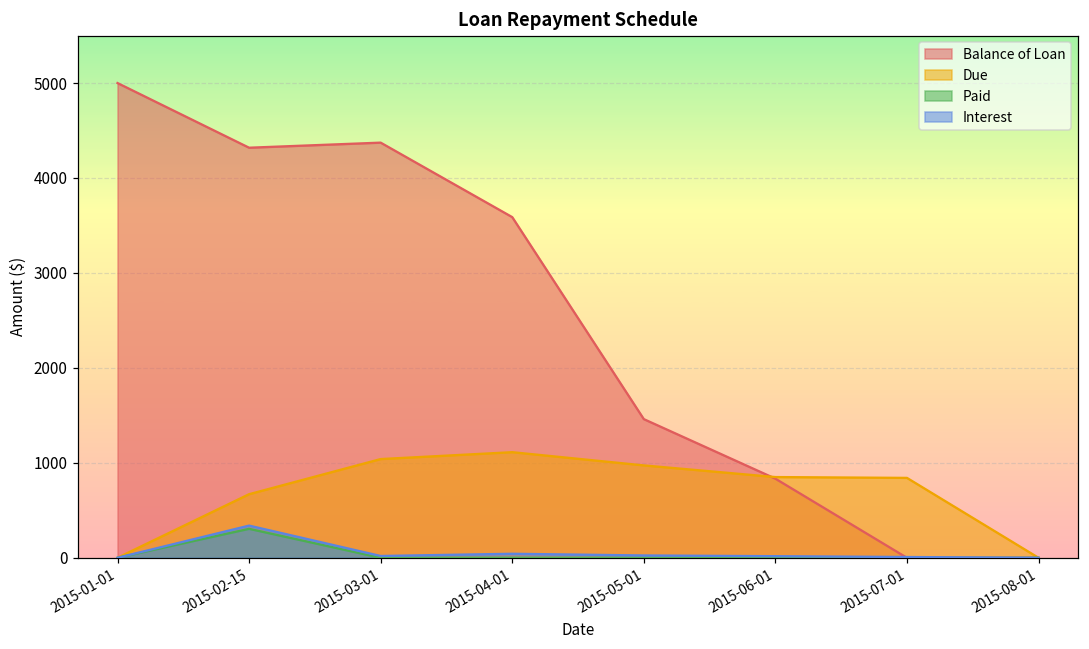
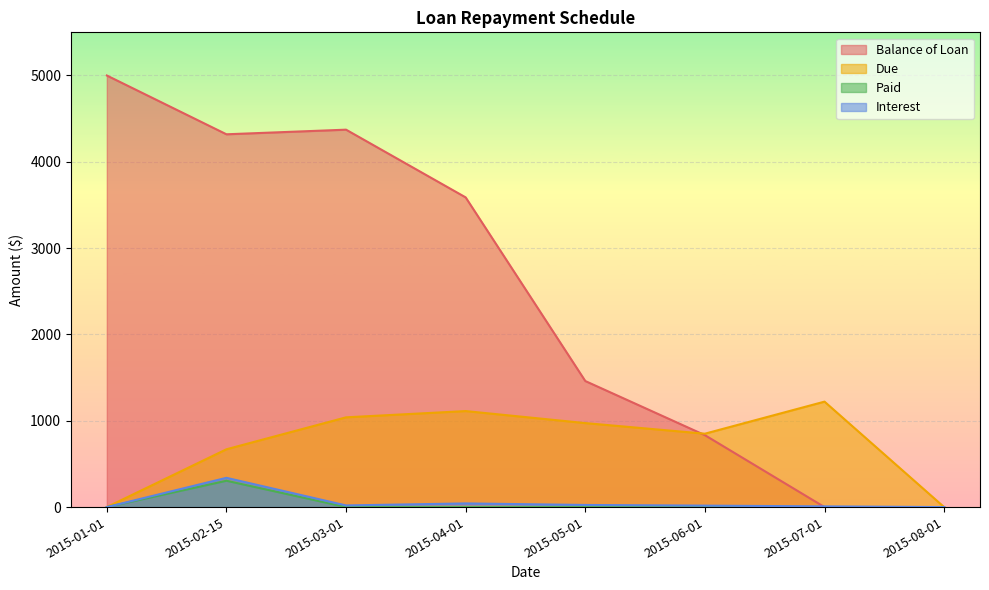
Due, 2015-07-01: 800 -> 1200
